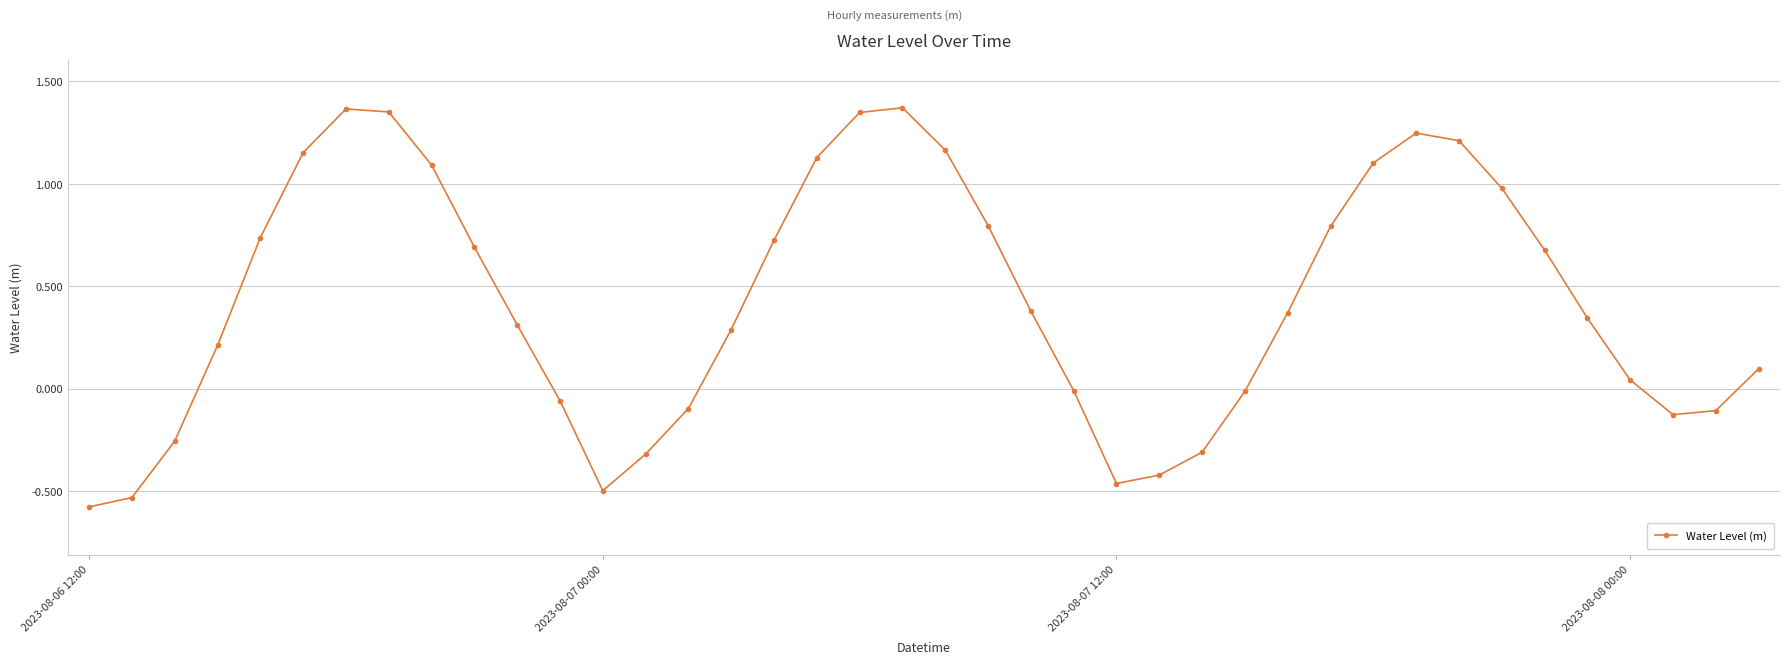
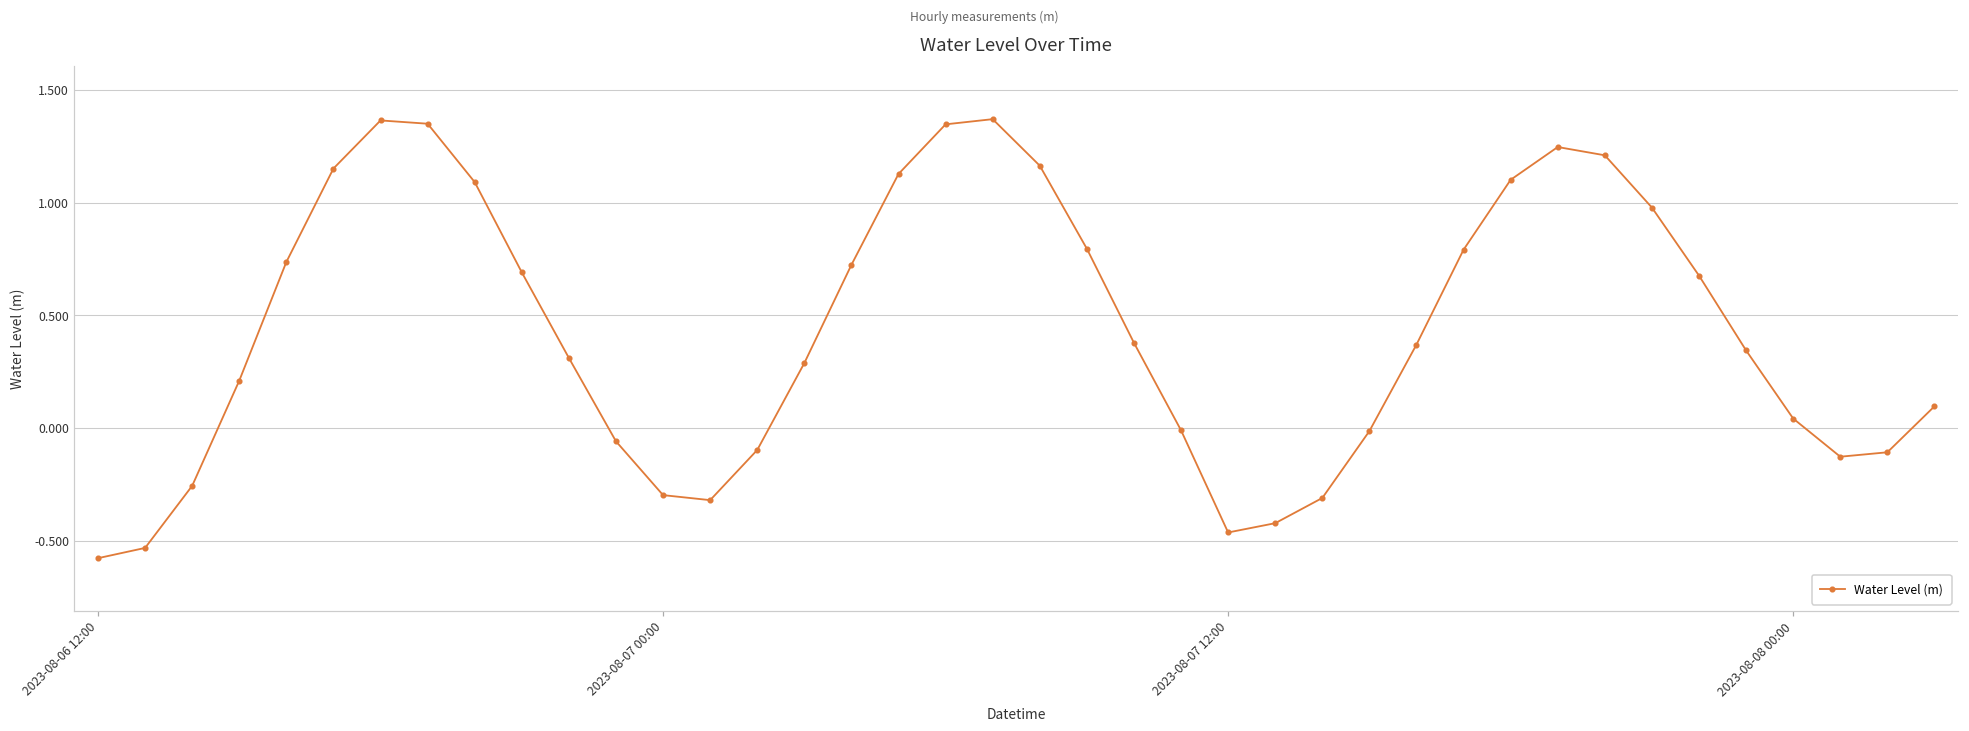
2023-08-07 00:00: -0.50 -> -0.30
